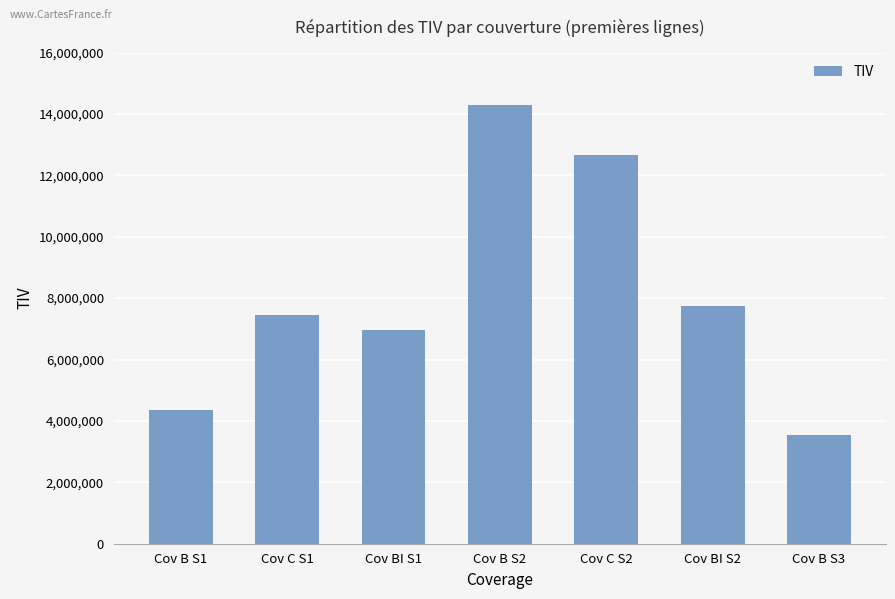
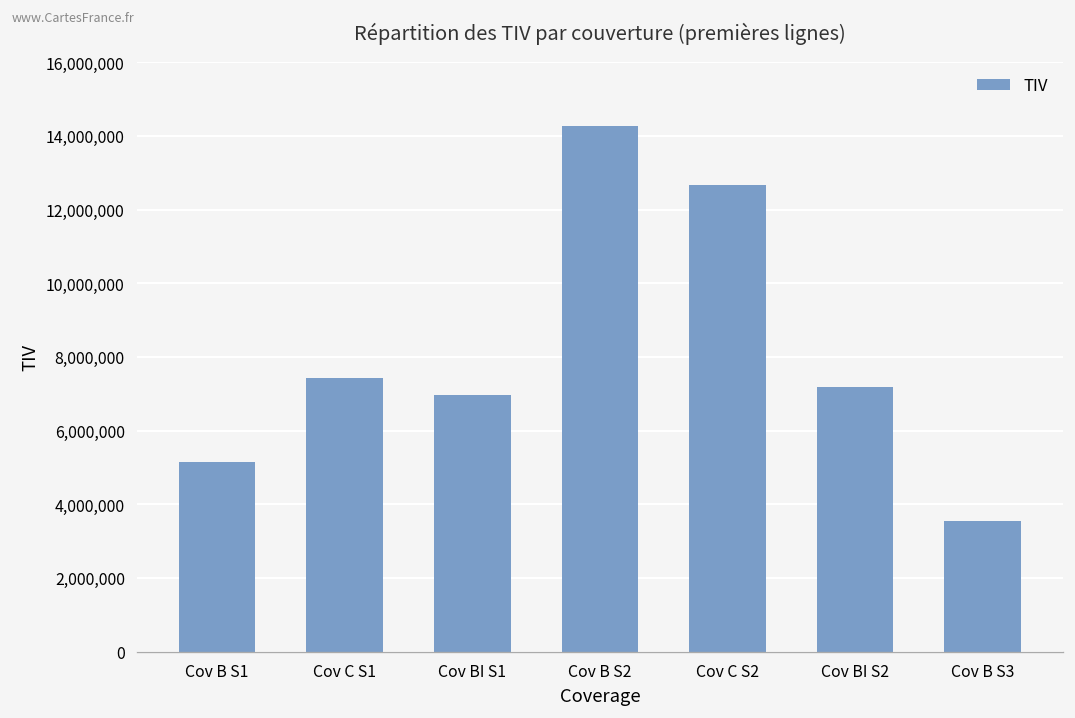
Cov B S1: 4,400,000 -> 5,200,000
Cov BI S2: 7,700,000 -> 7,200,000
